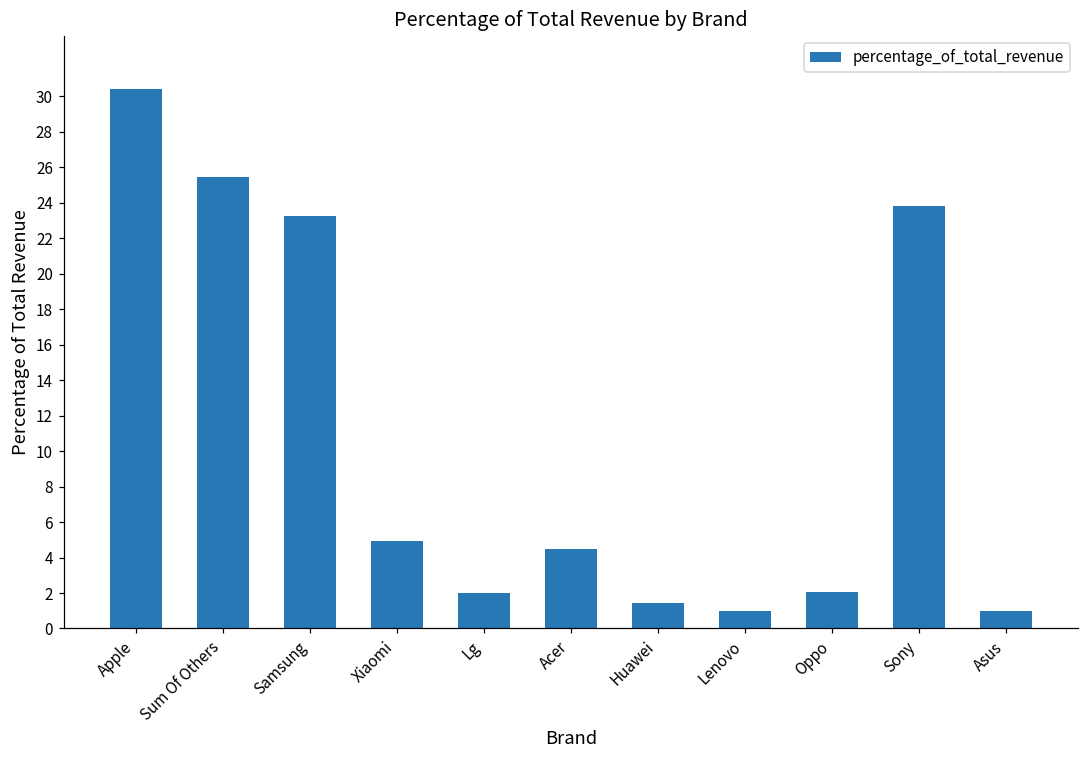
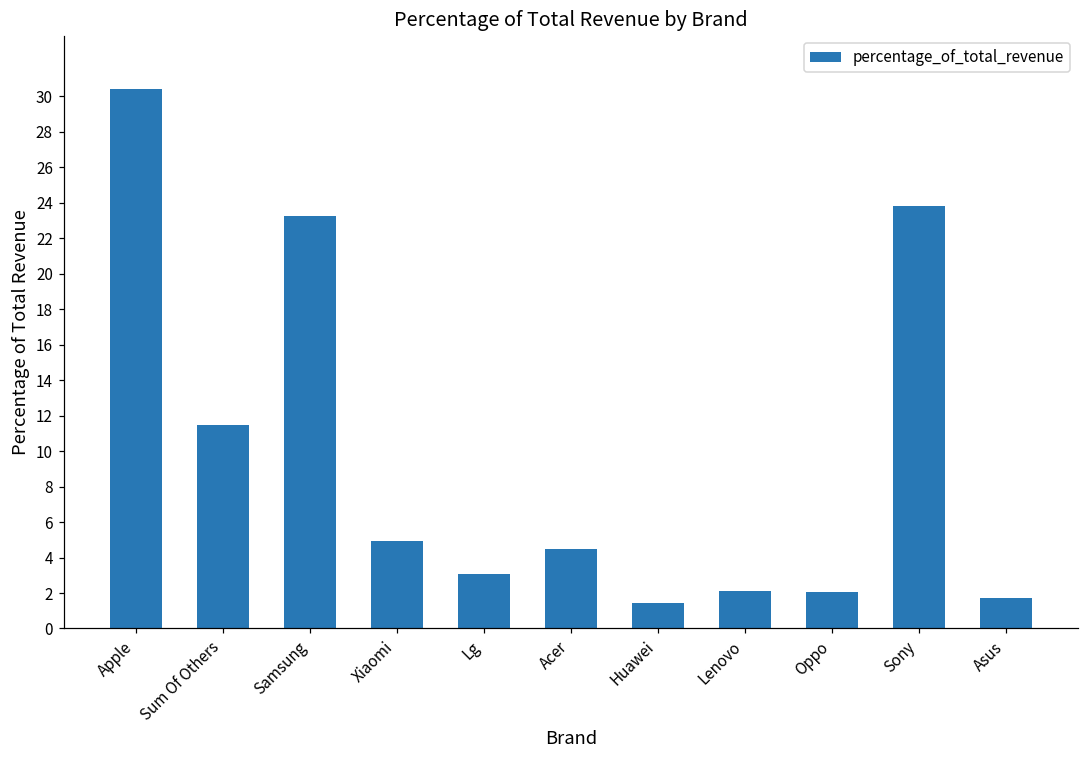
Sum Of Others: 25.4 -> 11.5
Lg: 2.0 -> 3.1
Lenovo: 1.0 -> 2.1
Asus: 1.0 -> 1.7
